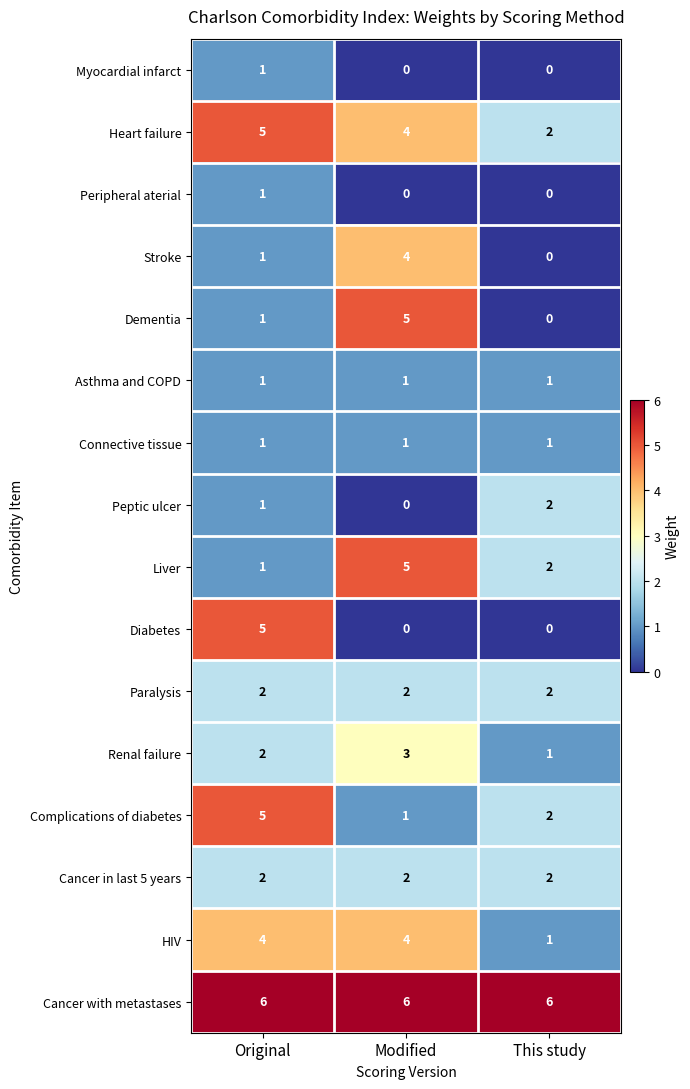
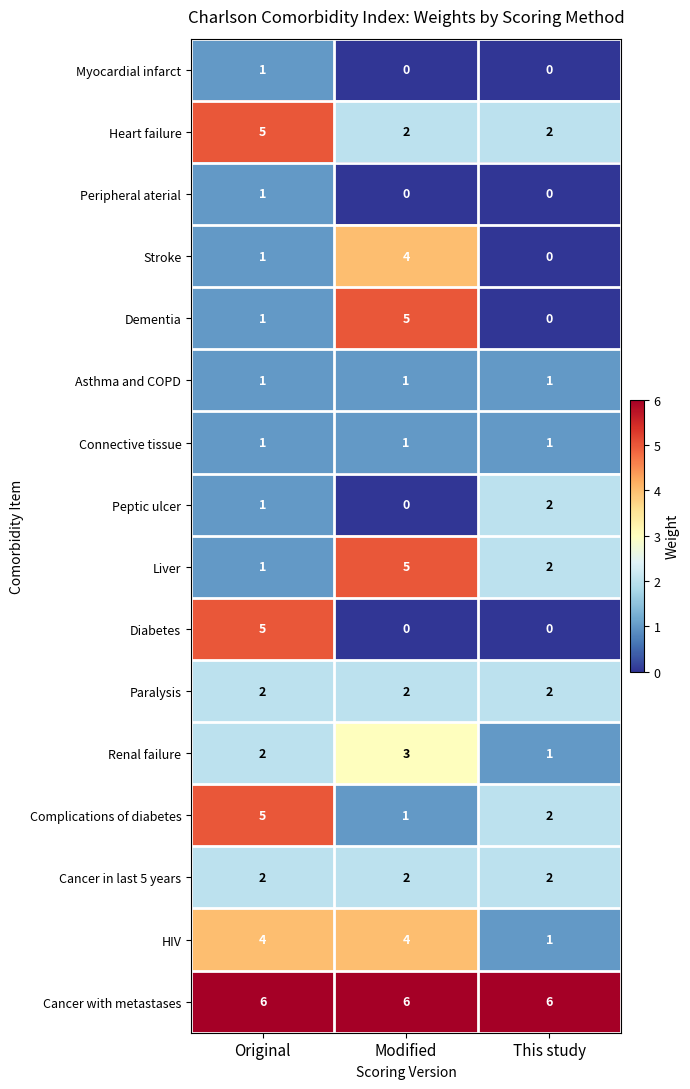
Heart failure, Modified: 4 -> 2
